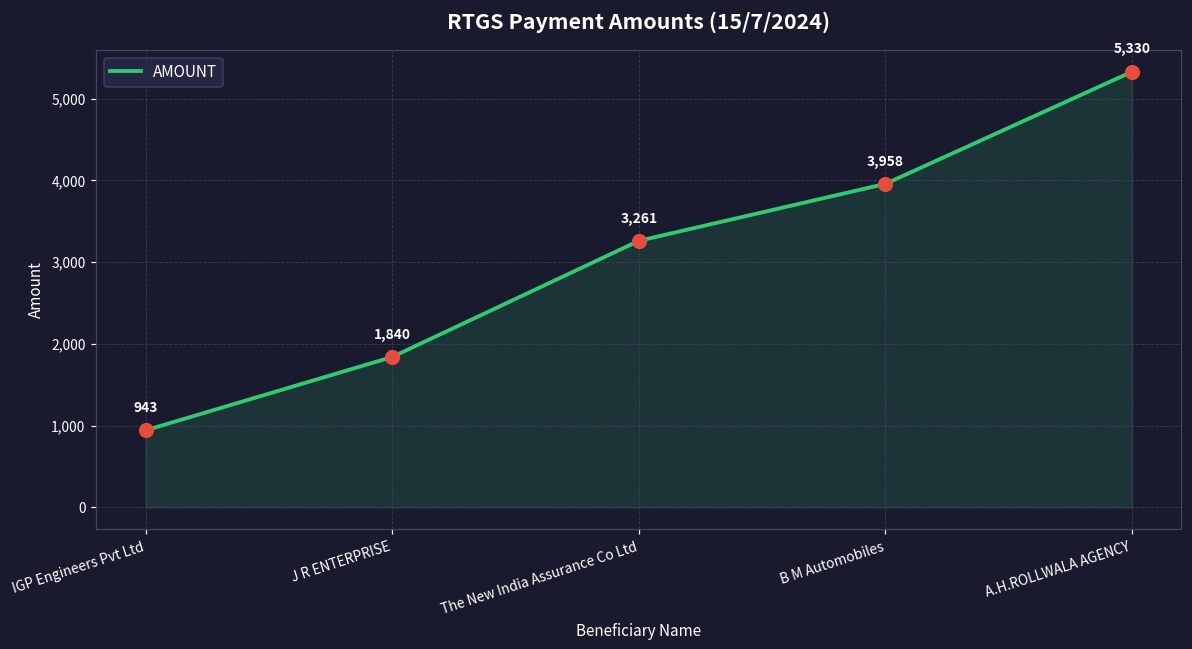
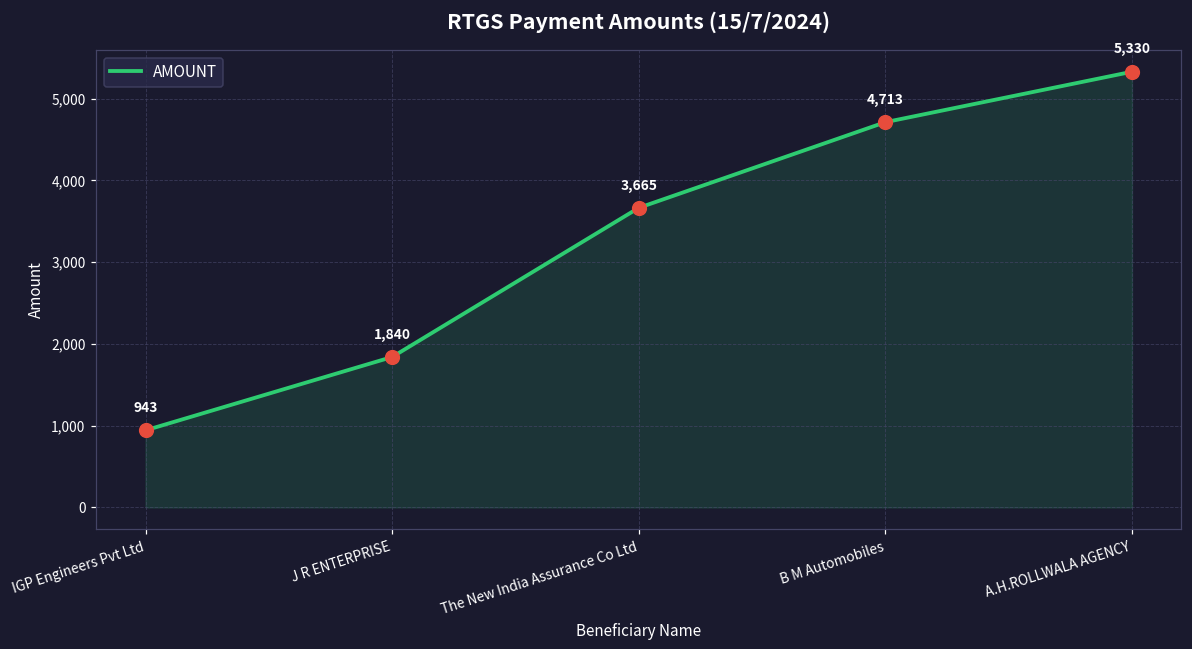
The New India Assurance Co Ltd: 3,261 -> 3,665
B M Automobiles: 3,958 -> 4,713
